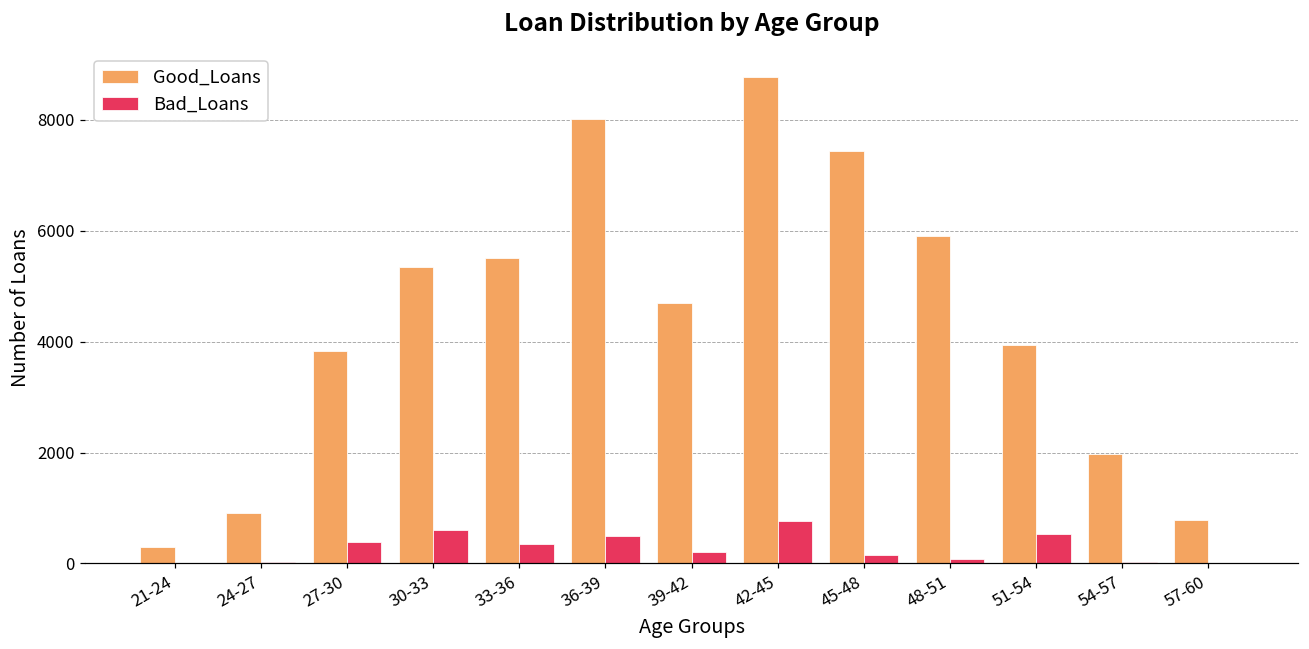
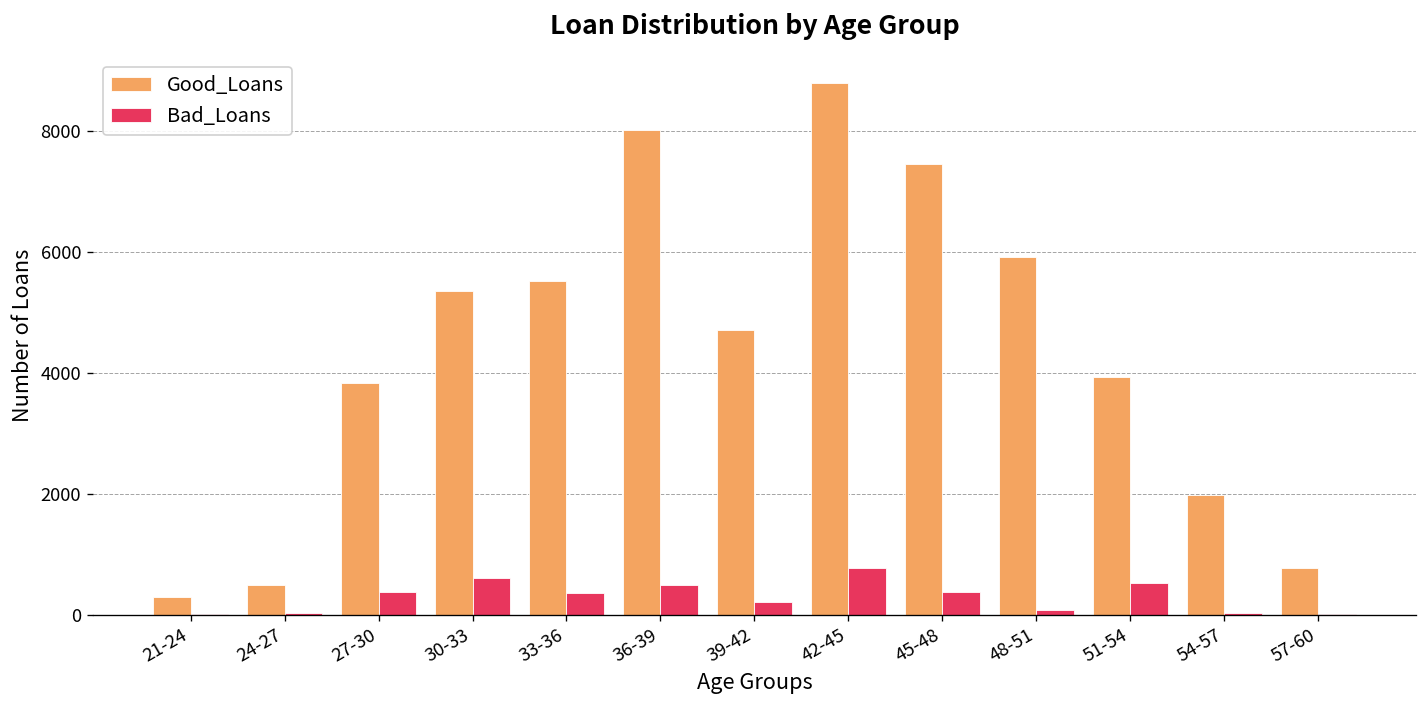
Good_Loans, 24-27: 900 -> 500
Bad_Loans, 45-48: 200 -> 400
